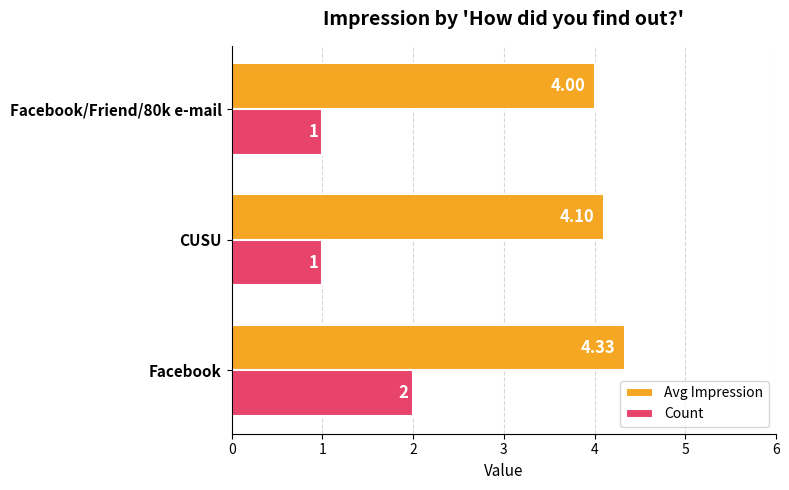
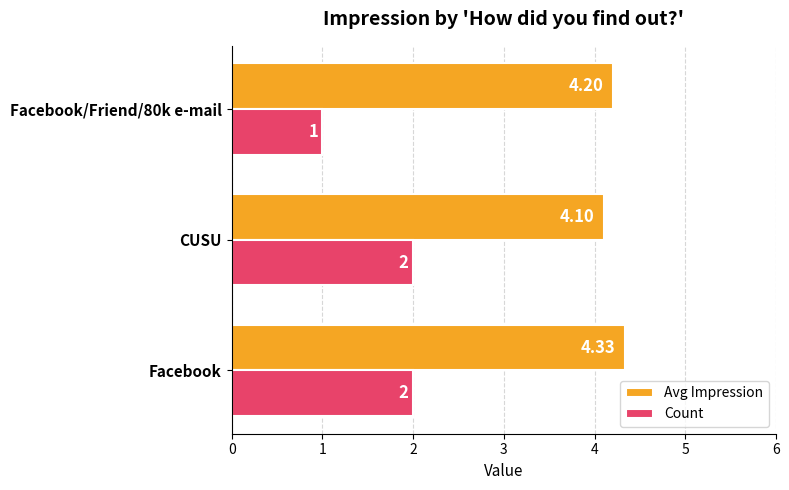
Avg Impression, Facebook/Friend/80k e-mail: 4.00 -> 4.20
Count, CUSU: 1 -> 2
